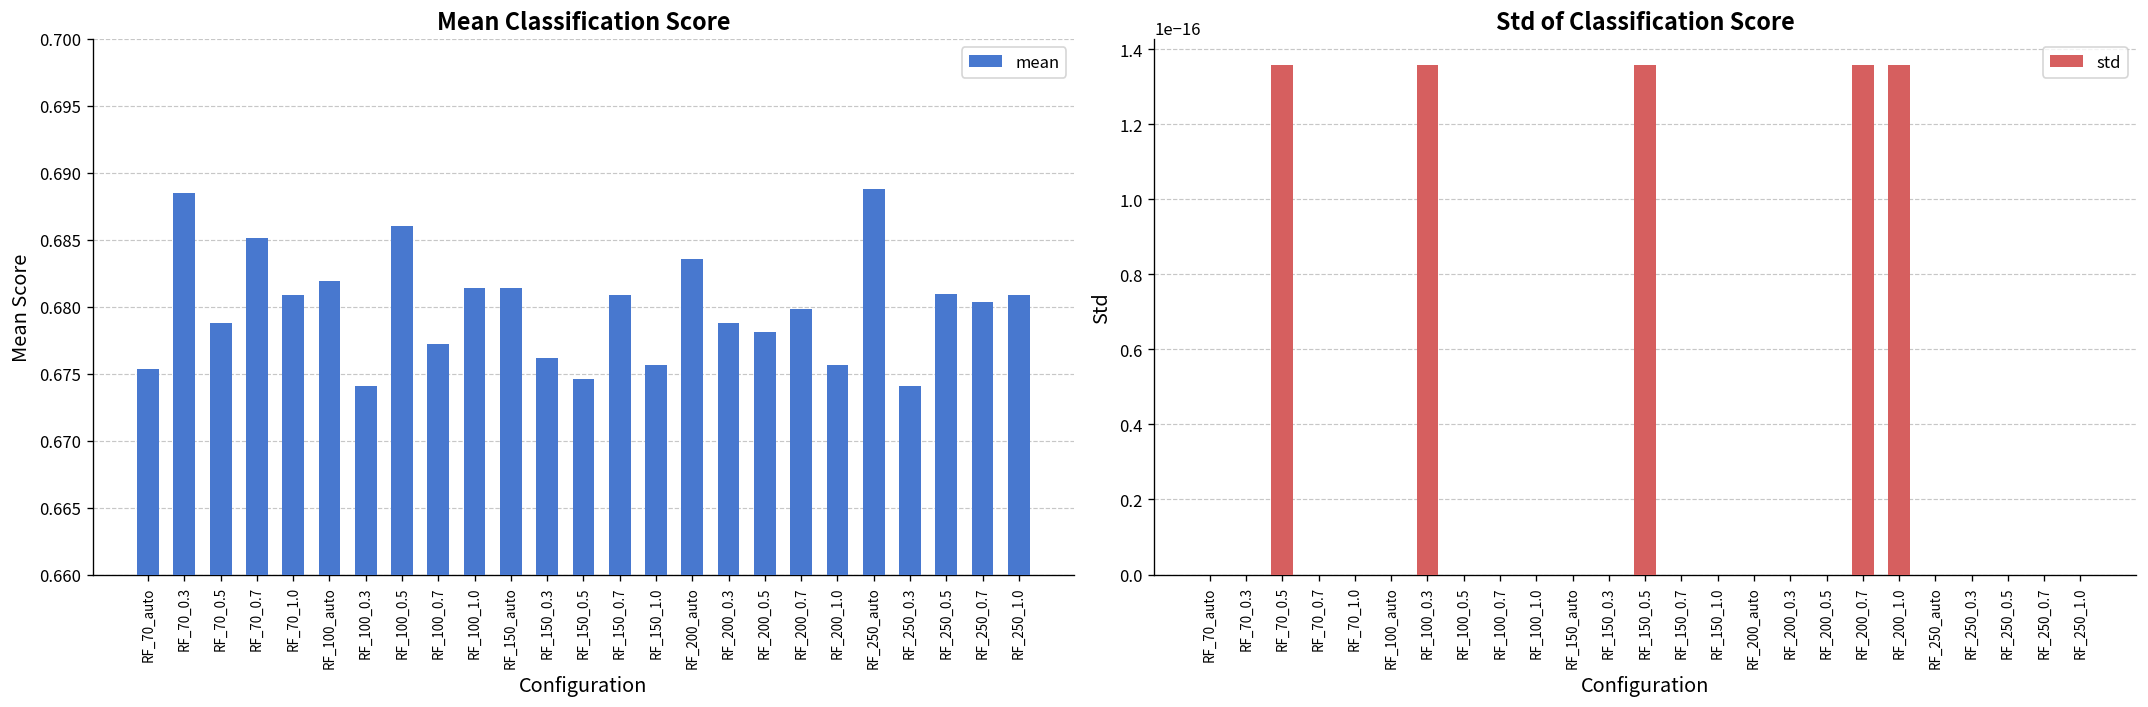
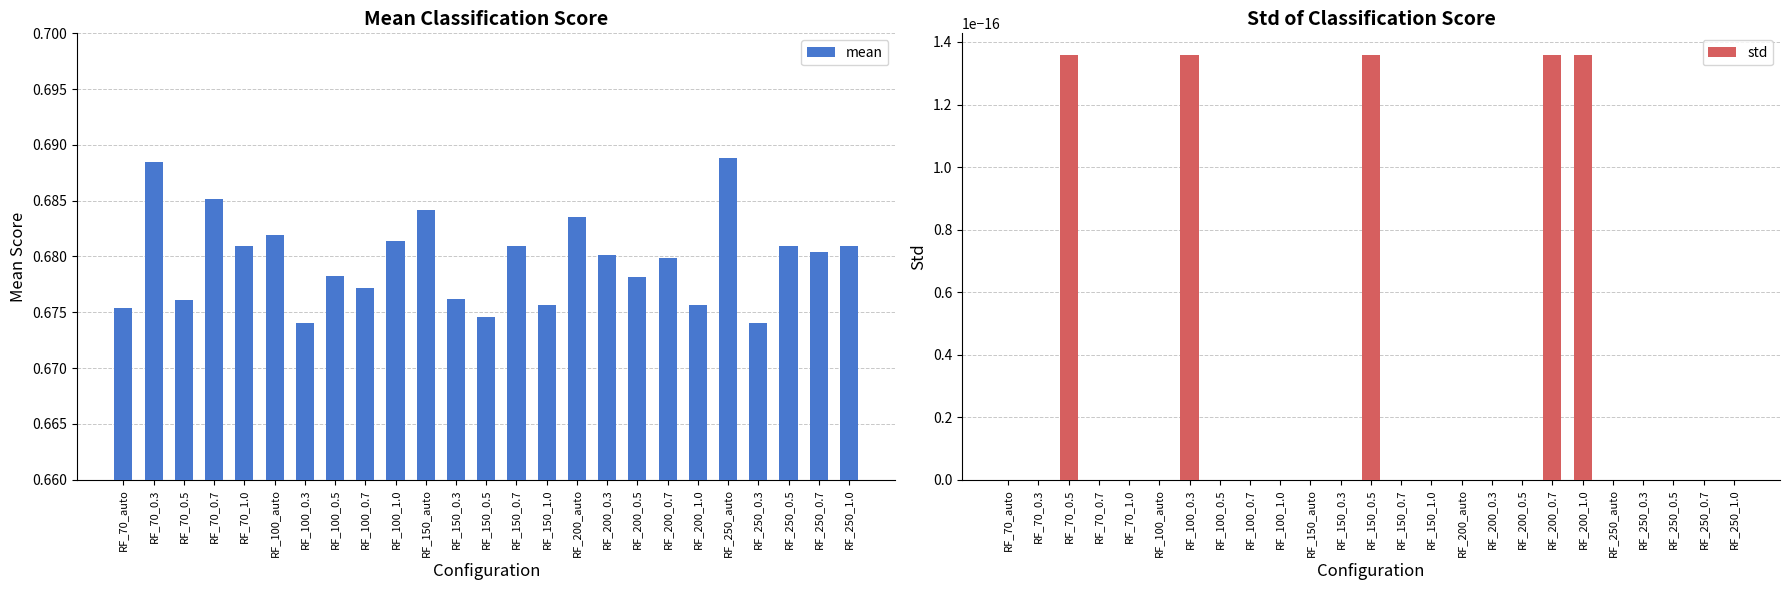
Mean Classification Score, RF_70_0.5: 0.6788 -> 0.6761
Mean Classification Score, RF_100_0.5: 0.6860 -> 0.6783
Mean Classification Score, RF_150_auto: 0.6814 -> 0.6841
Mean Classification Score, RF_200_0.3: 0.6788 -> 0.6801
